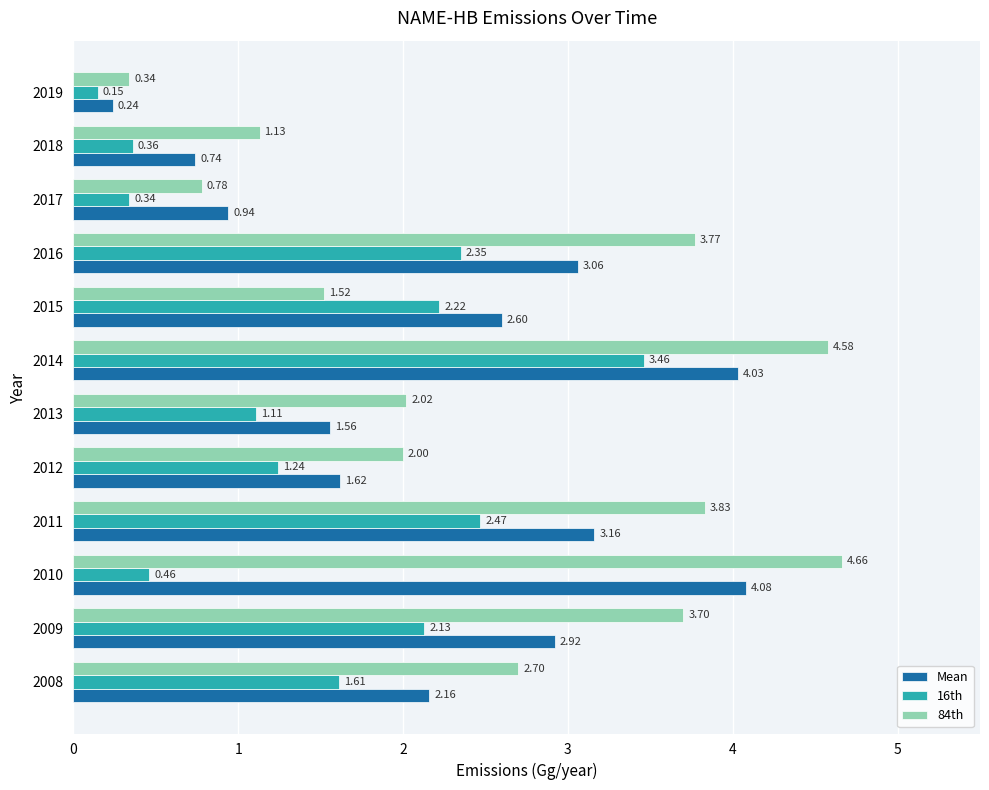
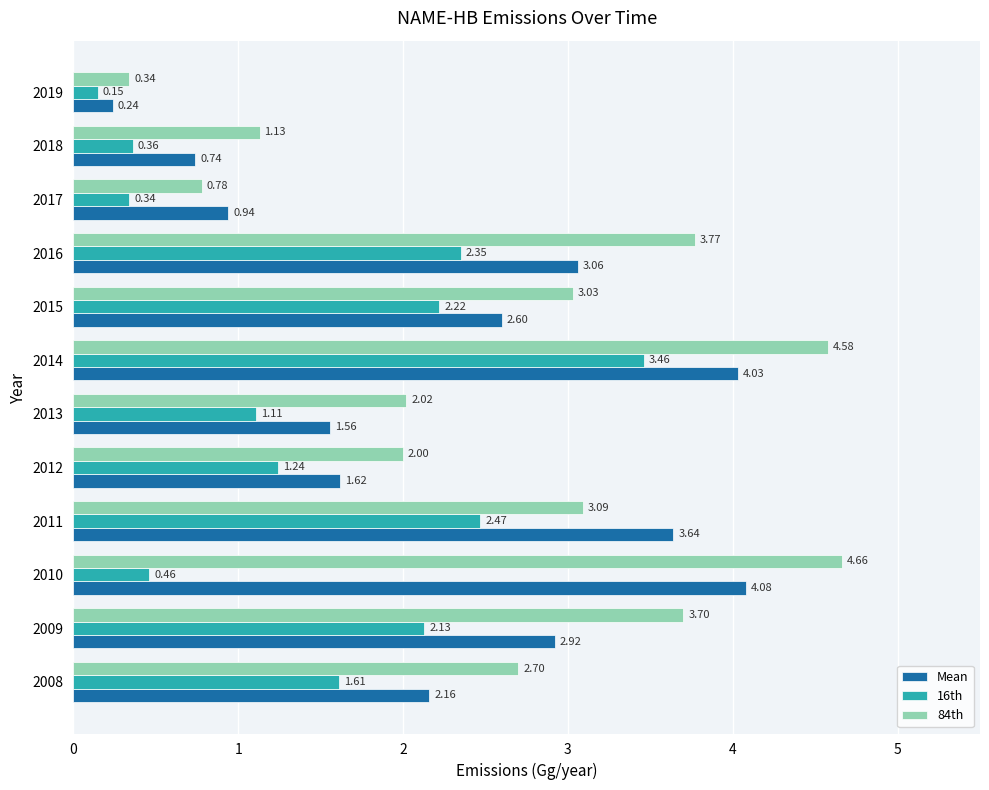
84th, 2015: 1.52 -> 3.03
84th, 2011: 3.83 -> 3.09
Mean, 2011: 3.16 -> 3.64
